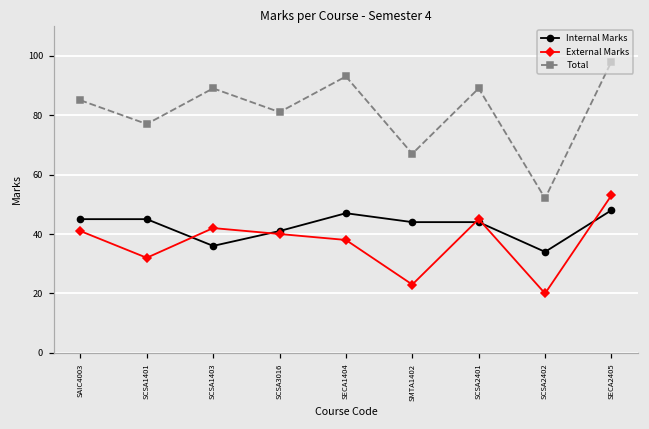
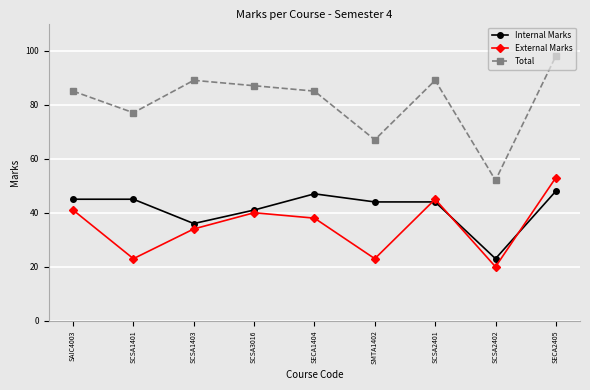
External Marks, SCSA1401: 32 -> 23
External Marks, SCSA1403: 42 -> 34
Total, SCSA3016: 81 -> 87
Total, SECA1404: 93 -> 85
Internal Marks, SCSA2402: 34 -> 23
